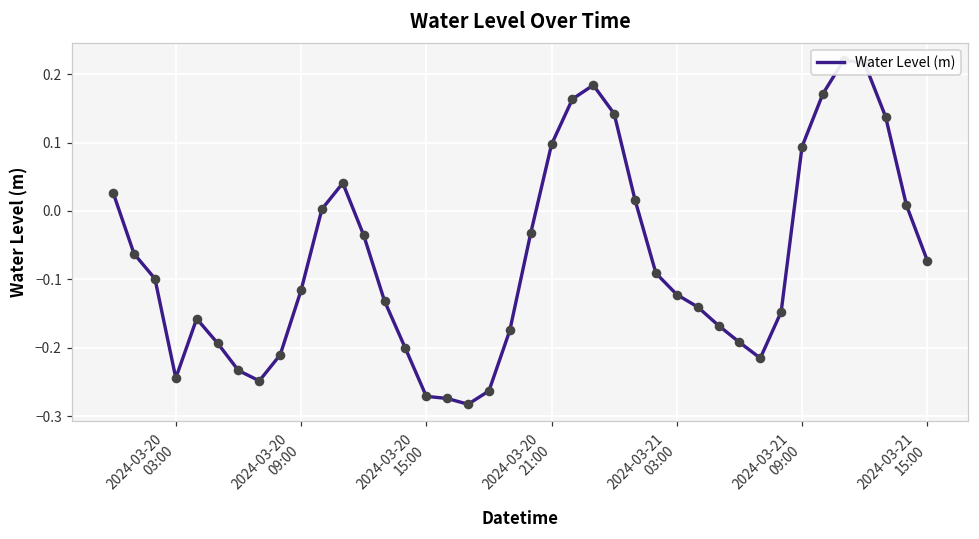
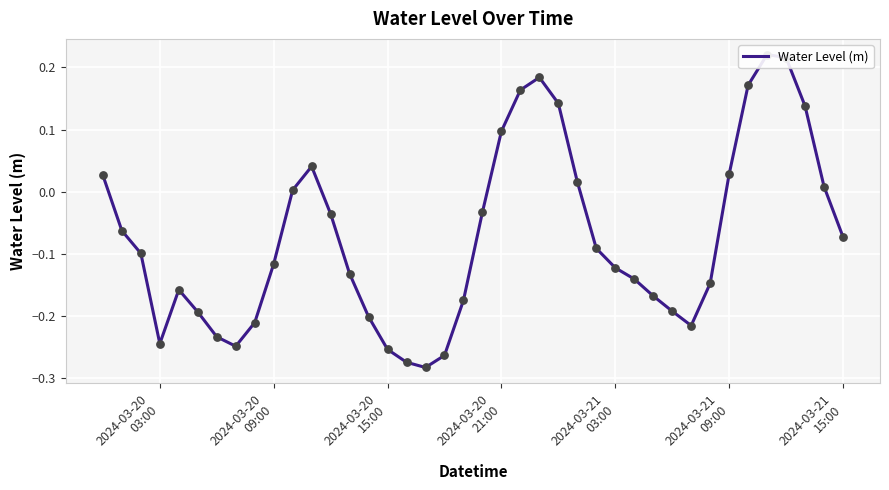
2024-03-20 15:00: -0.27 -> -0.25
2024-03-21 09:00: 0.09 -> 0.03
